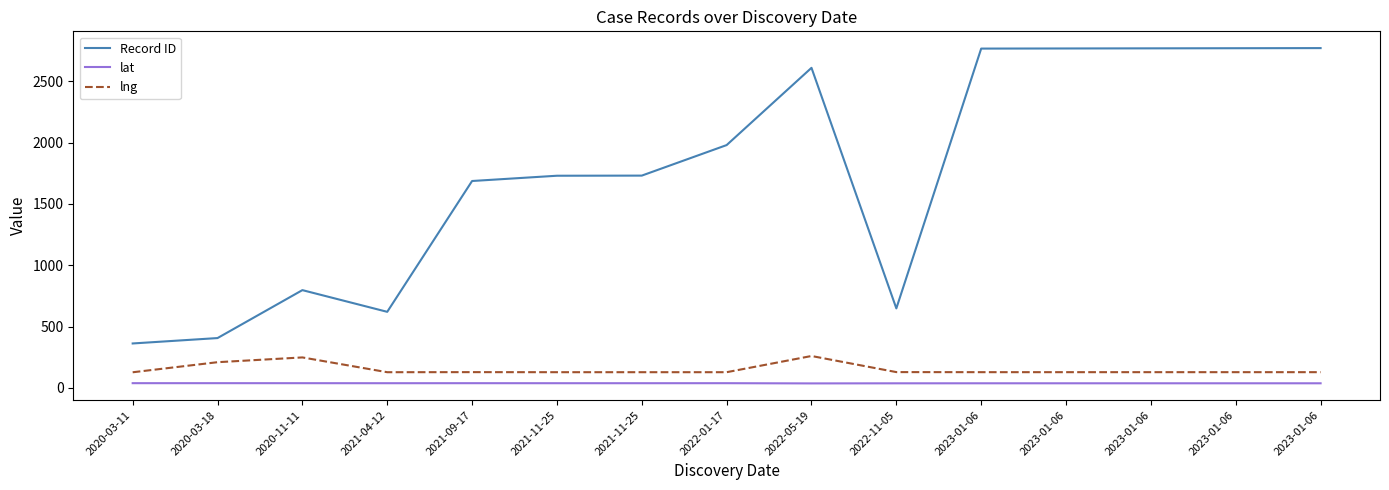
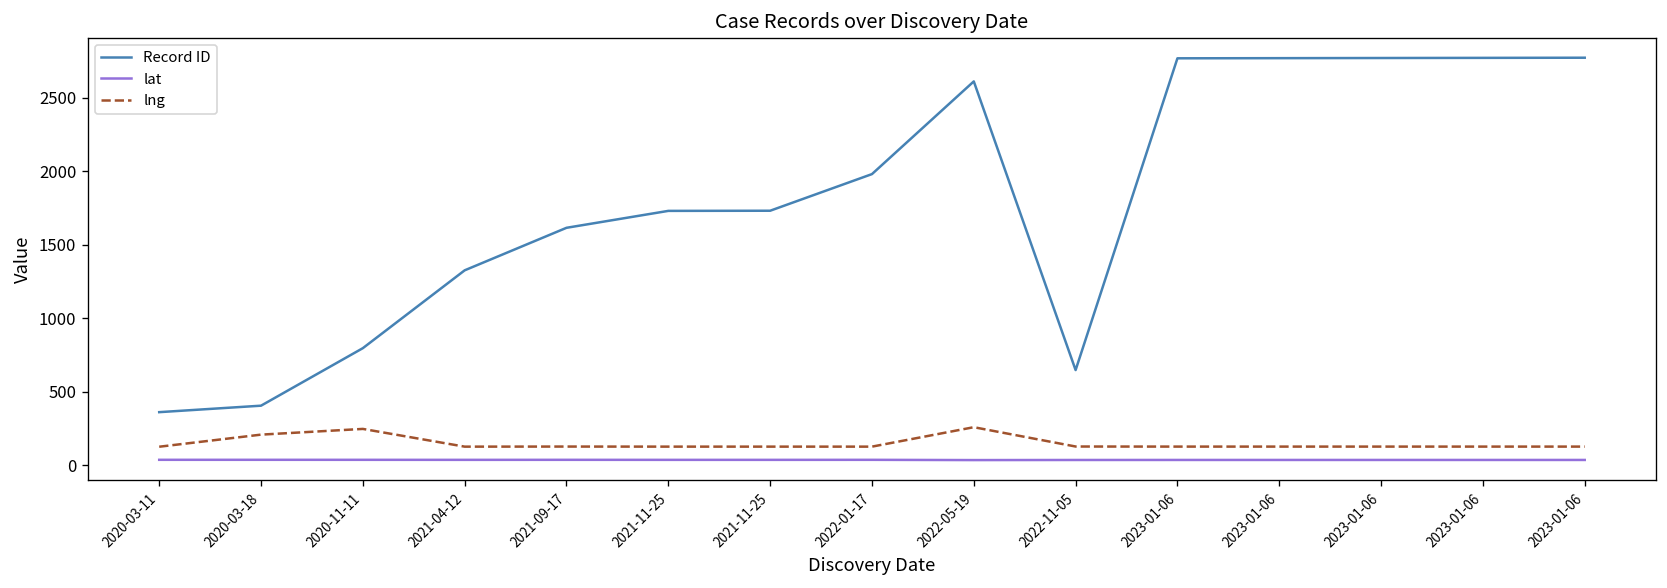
Record ID, 2021-04-12: 620 -> 1330
Record ID, 2021-09-17: 1690 -> 1620
